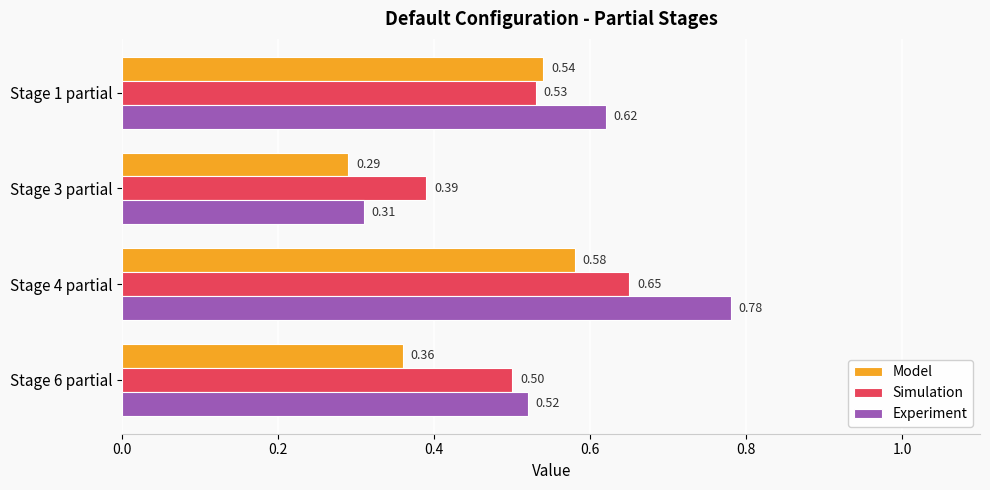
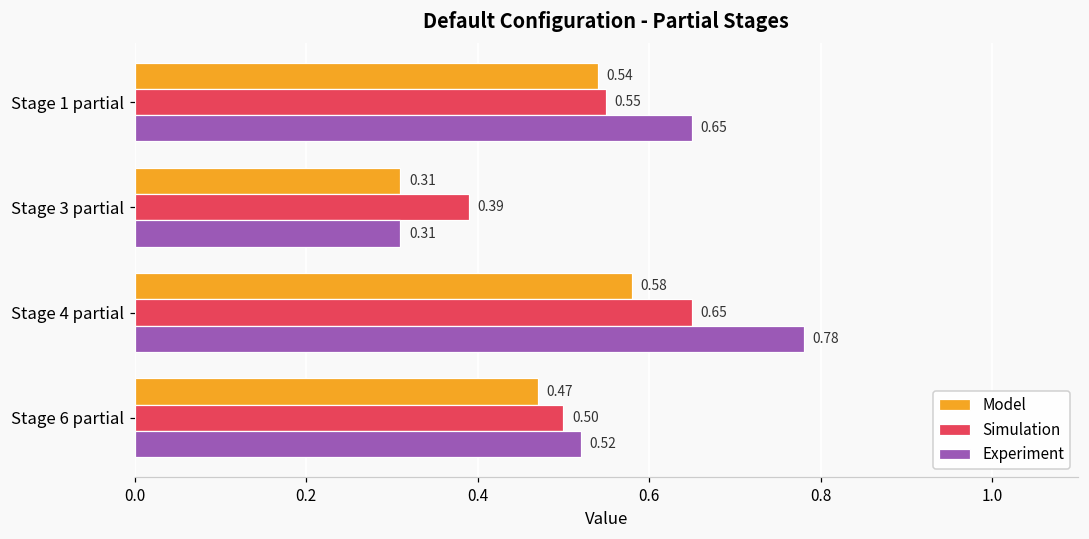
Simulation, Stage 1 partial: 0.53 -> 0.55
Experiment, Stage 1 partial: 0.62 -> 0.65
Model, Stage 3 partial: 0.29 -> 0.31
Model, Stage 6 partial: 0.36 -> 0.47
